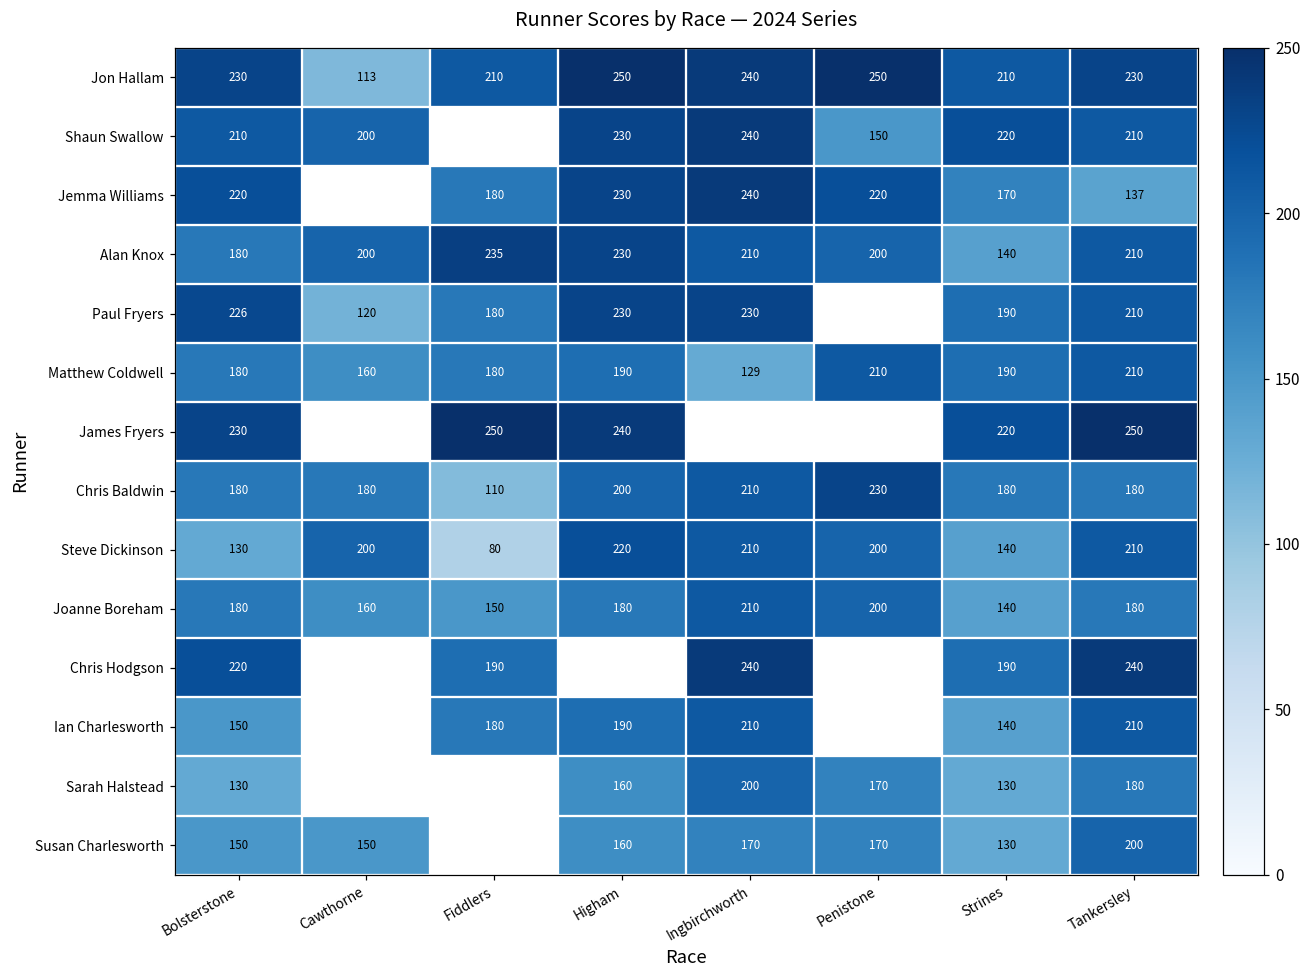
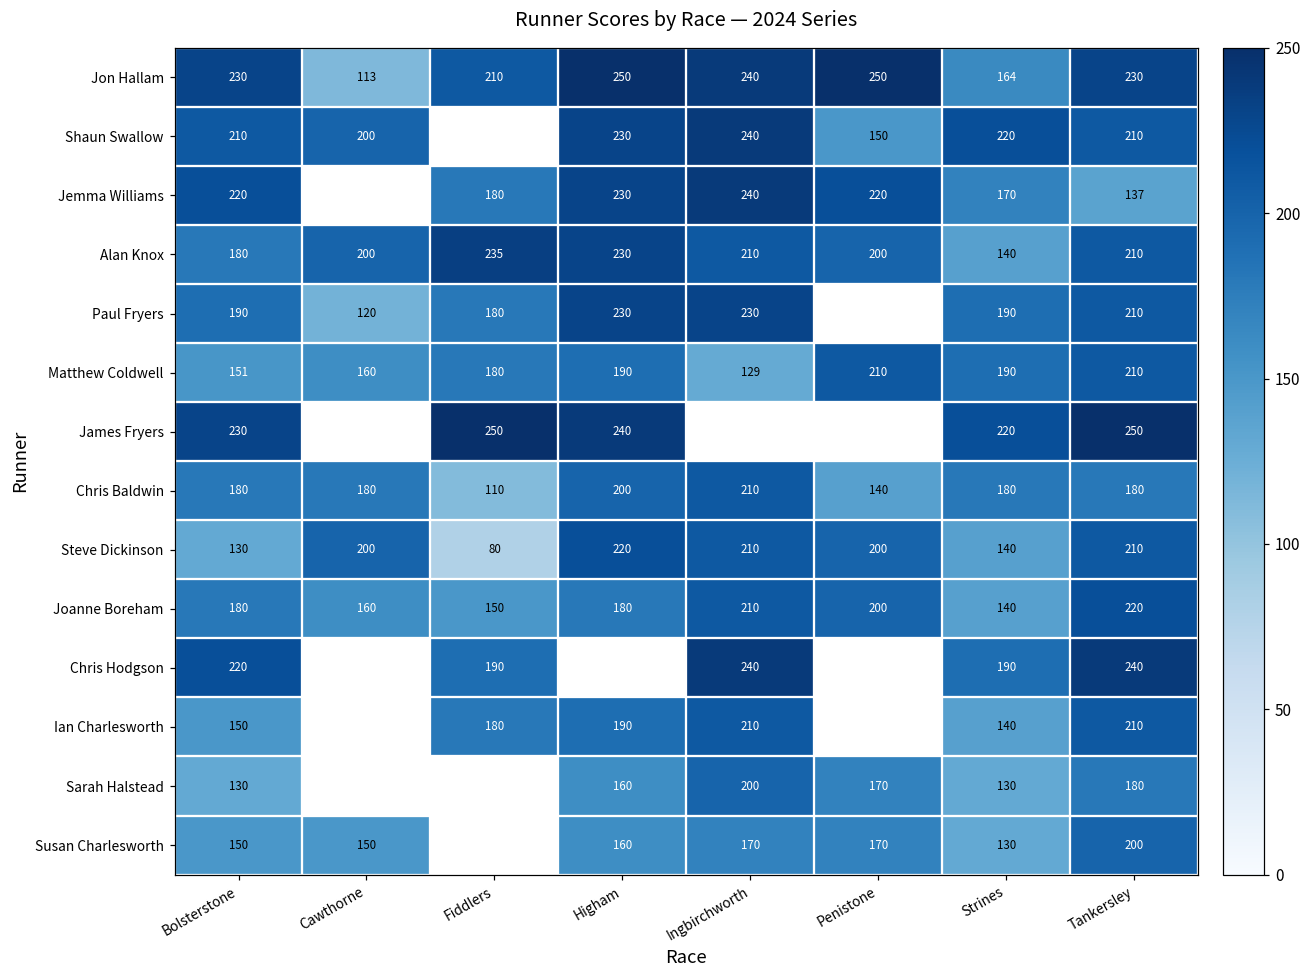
Jon Hallam, Strines: 210 -> 164
Paul Fryers, Bolsterstone: 226 -> 190
Matthew Coldwell, Bolsterstone: 180 -> 151
Chris Baldwin, Penistone: 230 -> 140
Joanne Boreham, Tankersley: 180 -> 220
